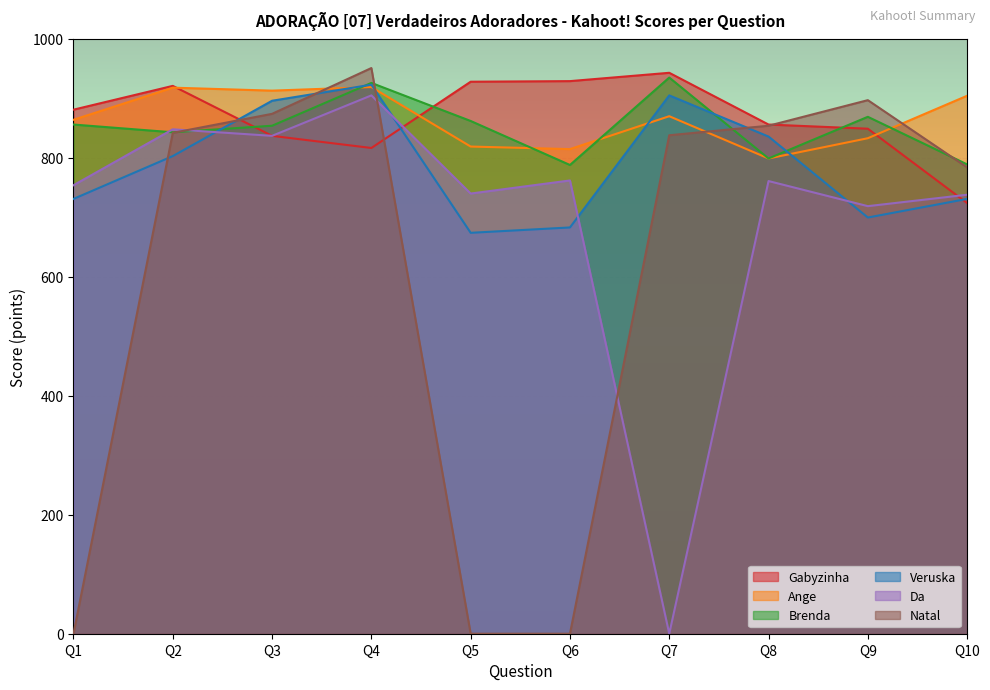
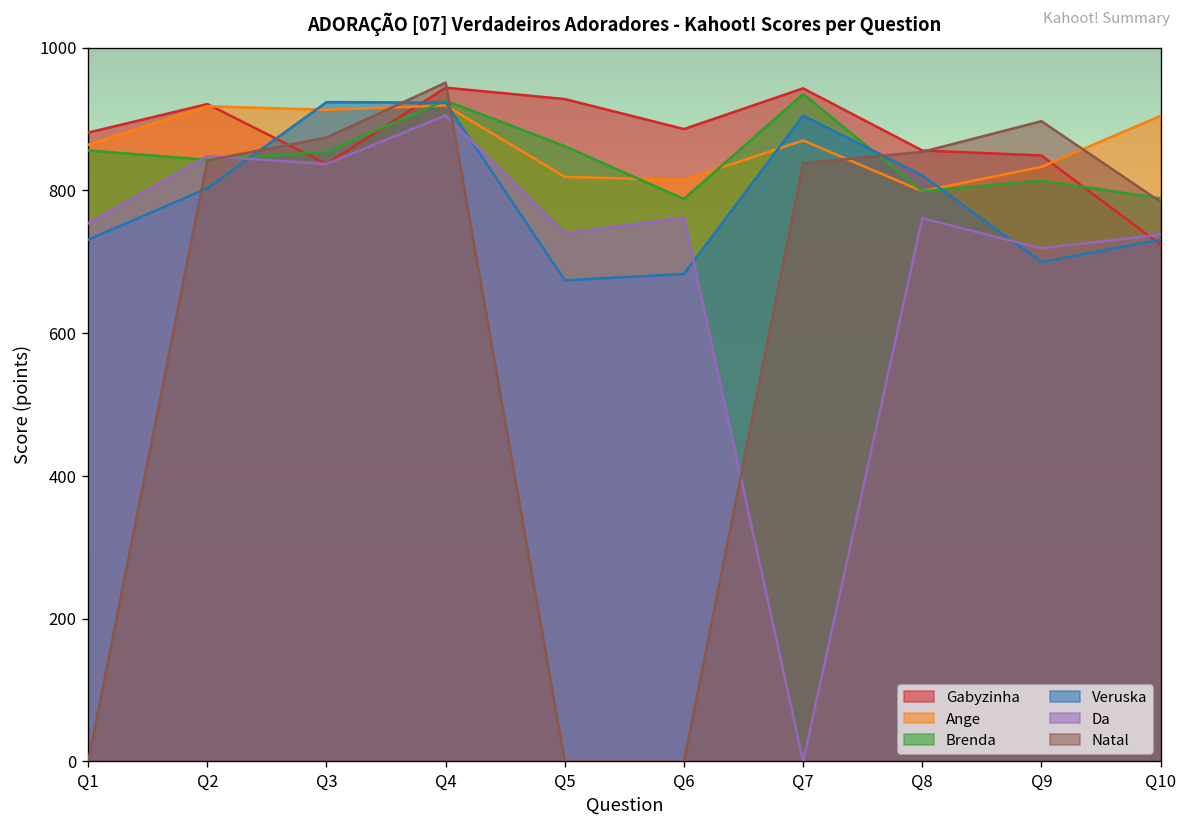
Veruska, Q3: 900 -> 920
Gabyzinha, Q4: 820 -> 940
Gabyzinha, Q6: 930 -> 890
Veruska, Q8: 840 -> 820
Brenda, Q9: 870 -> 810
